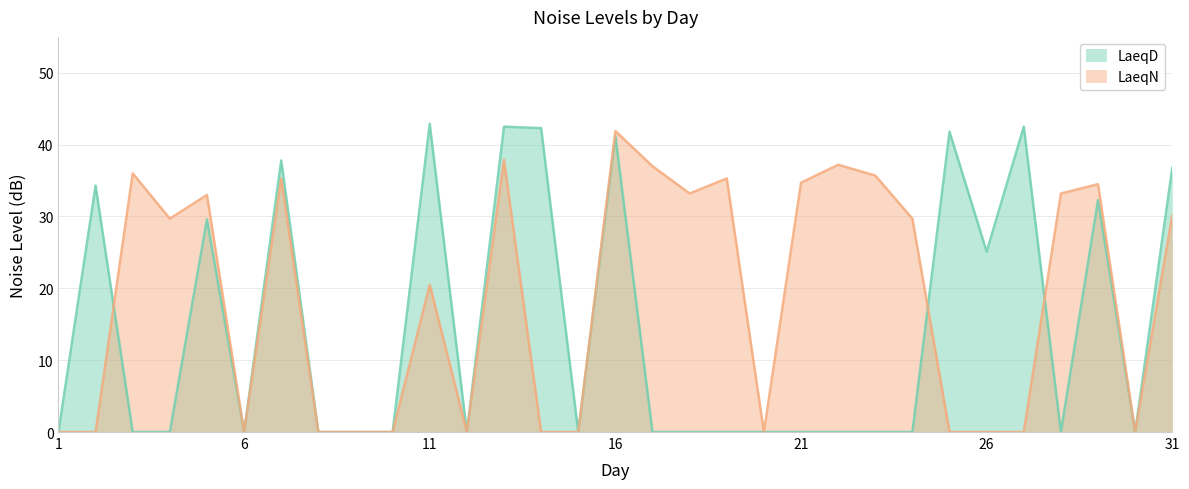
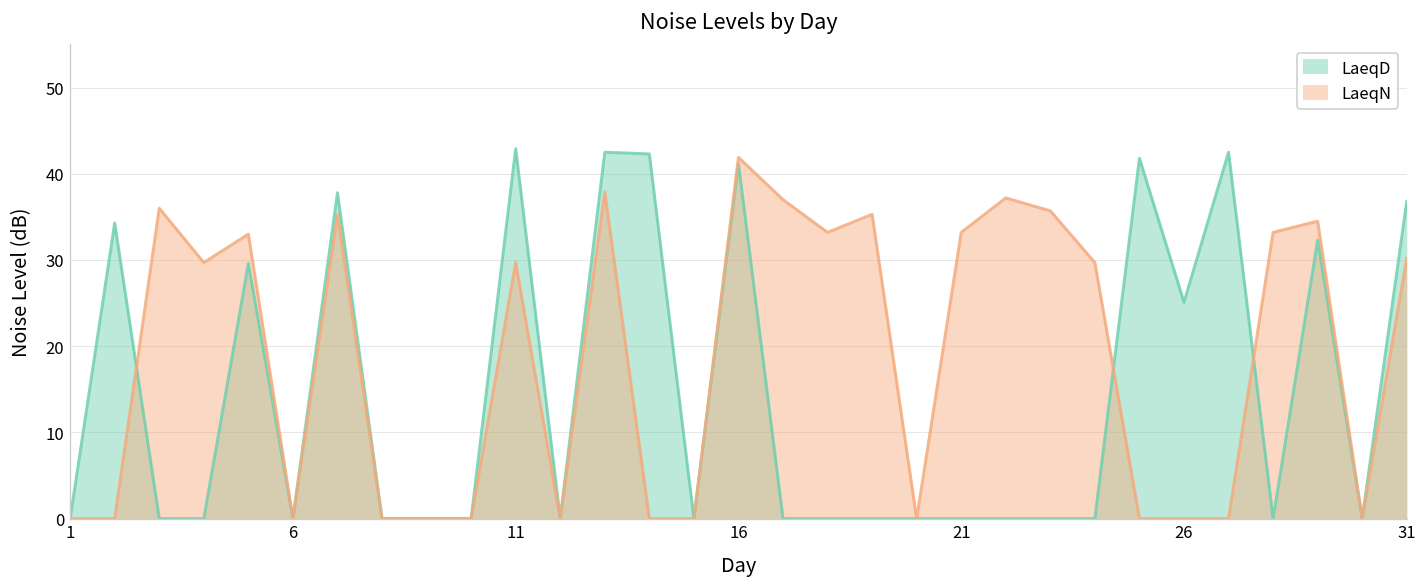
LaeqN, 11: 21 -> 30
LaeqN, 21: 35 -> 33
